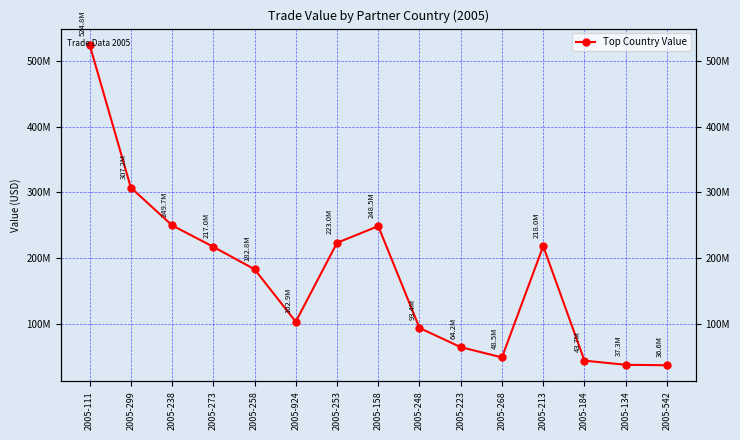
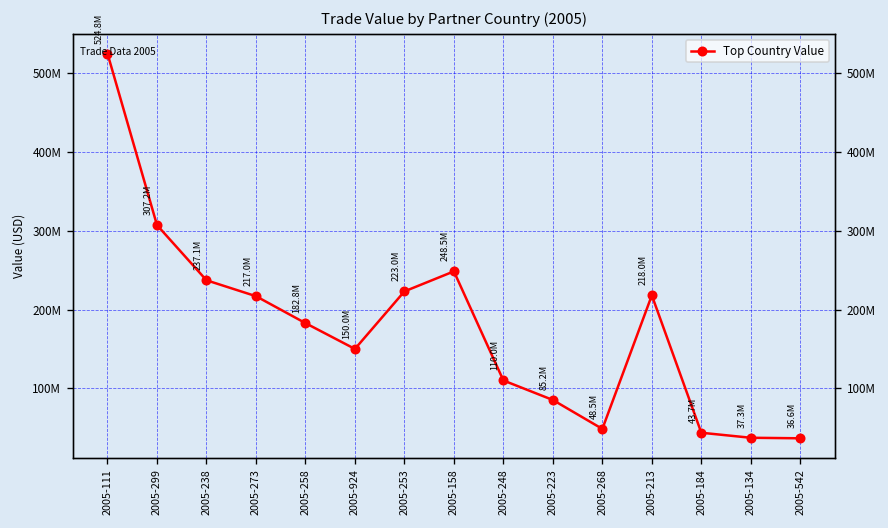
2005-238: 249.7M -> 237.1M
2005-924: 102.9M -> 150.0M
2005-248: 93.4M -> 110.0M
2005-223: 64.2M -> 85.2M
